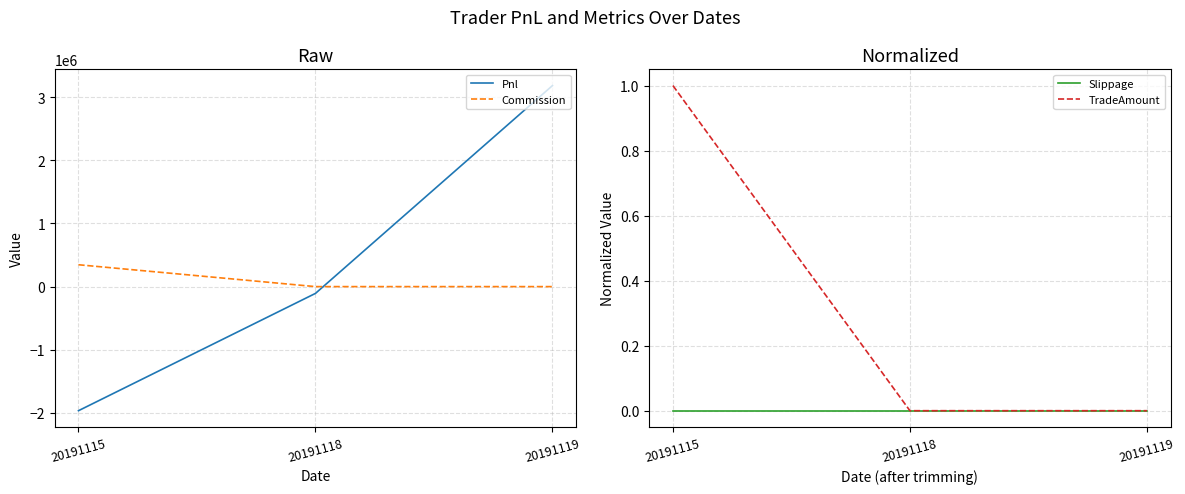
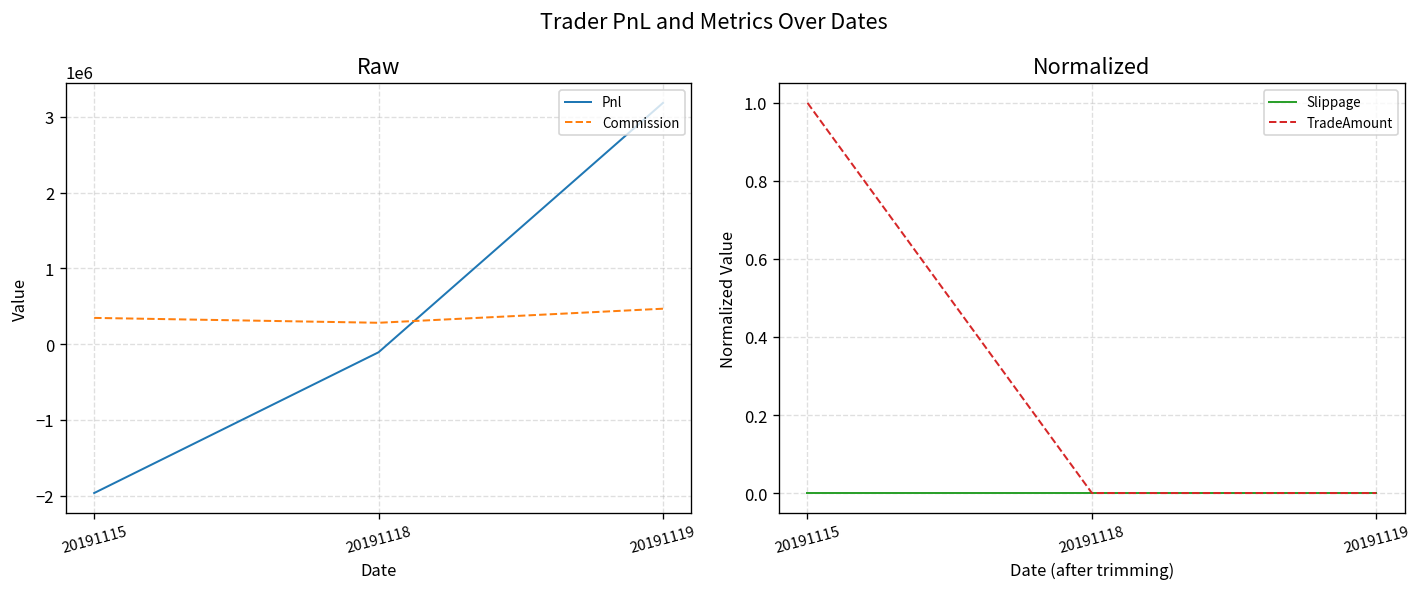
Raw, Commission, 20191118: 0 -> 300000
Raw, Commission, 20191119: 0 -> 500000
